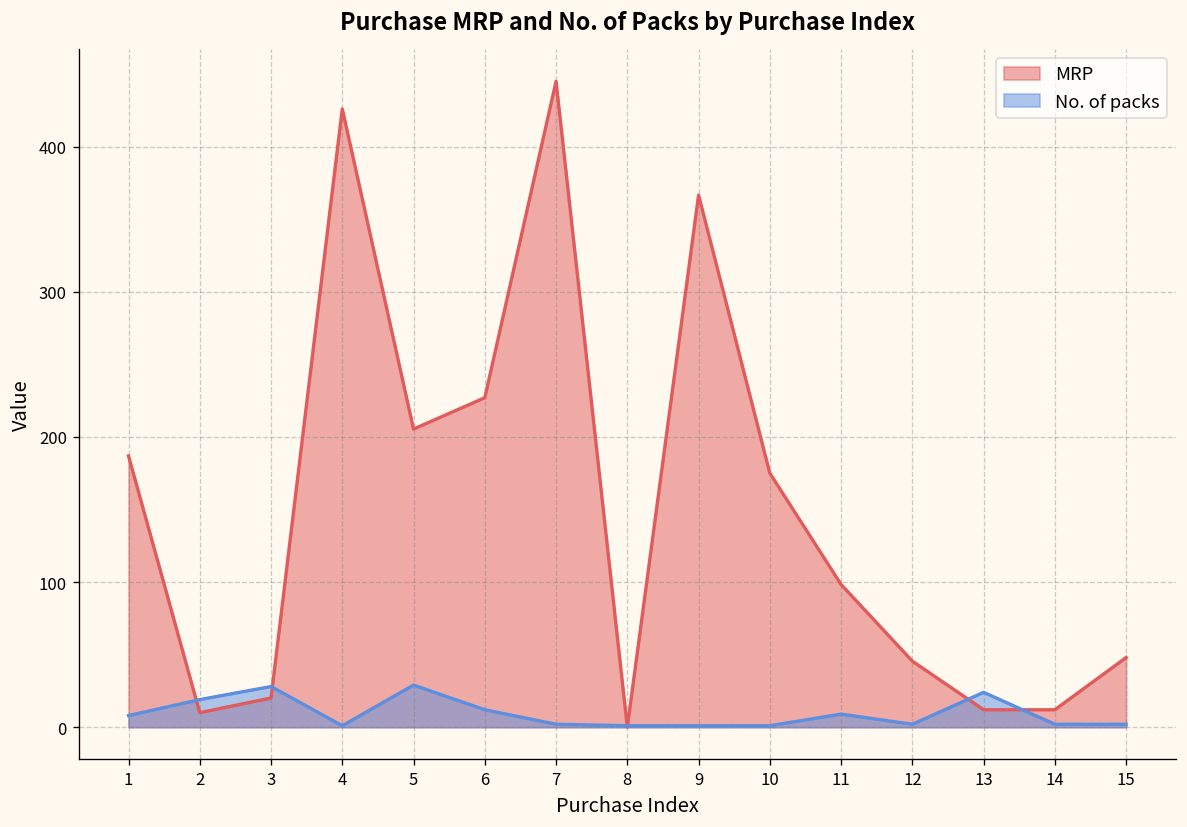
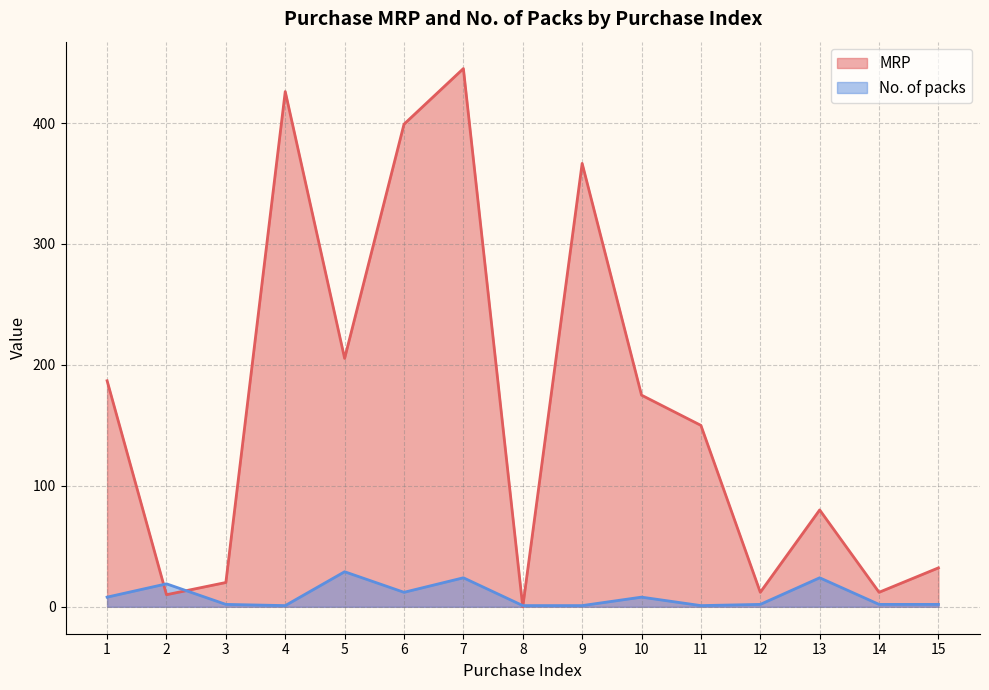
No. of packs, 3: 28 -> 2
MRP, 6: 227 -> 399
No. of packs, 7: 2 -> 24
No. of packs, 10: 1 -> 8
MRP, 11: 98 -> 150
No. of packs, 11: 9 -> 1
MRP, 12: 46 -> 12
MRP, 13: 12 -> 80
MRP, 15: 48 -> 32
